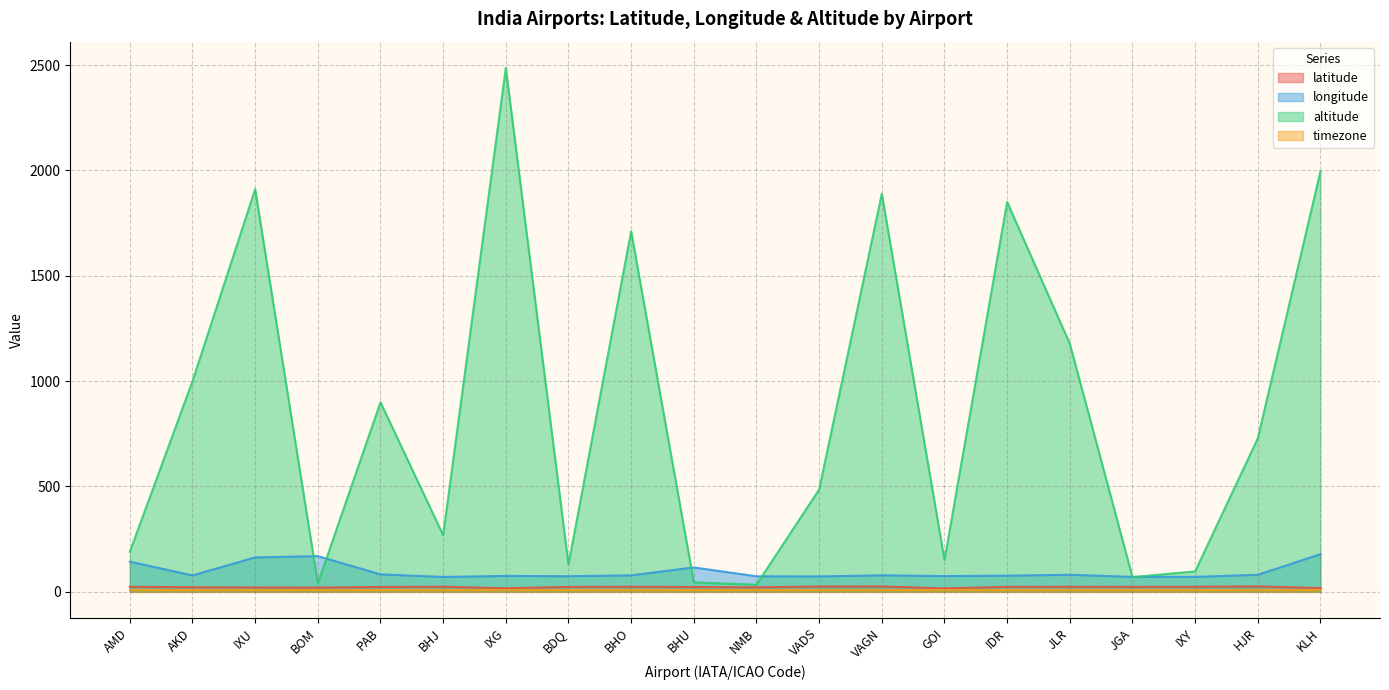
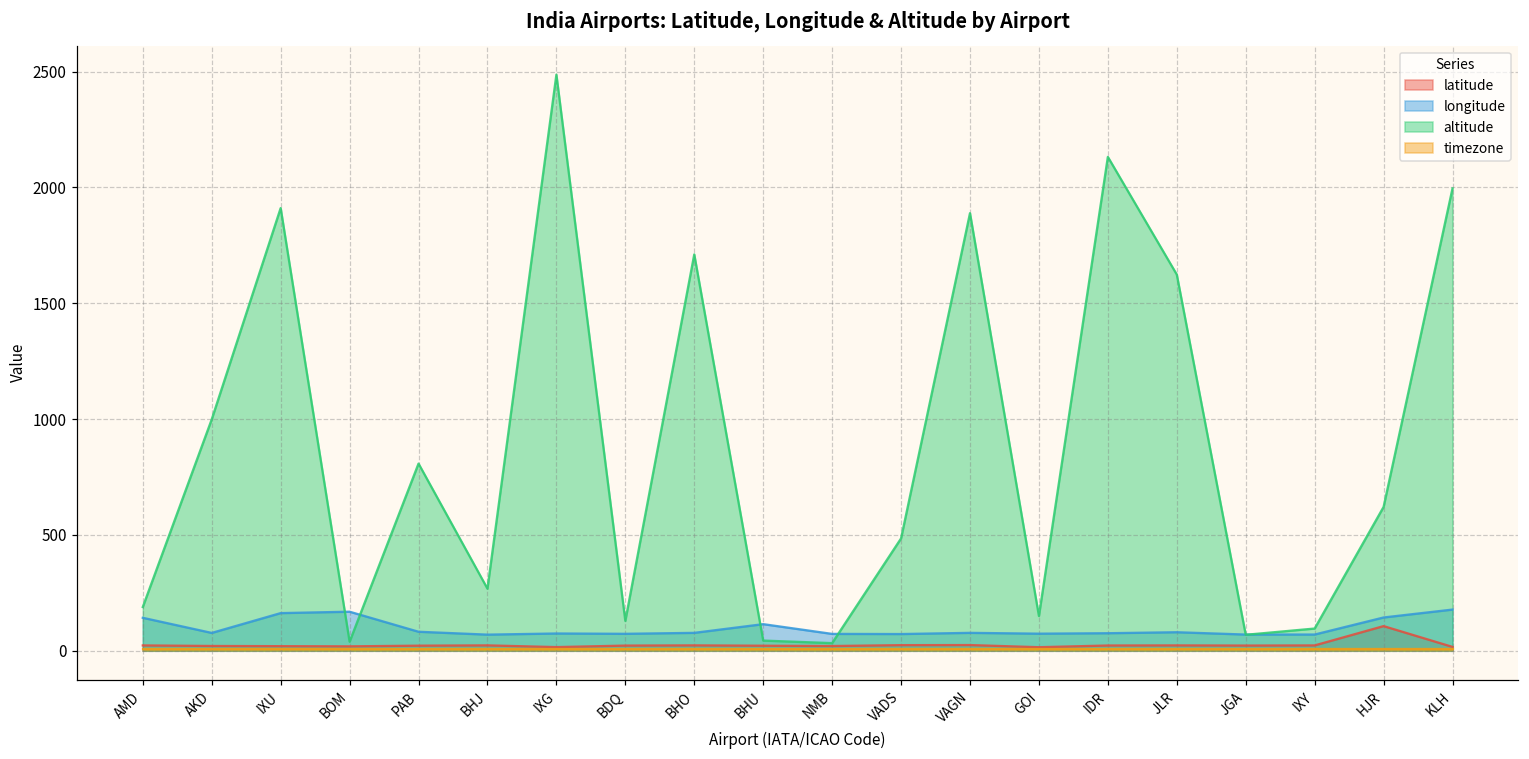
altitude, PAB: 900 -> 810
altitude, IDR: 1850 -> 2130
altitude, JLR: 1180 -> 1620
latitude, HJR: 20 -> 110
longitude, HJR: 80 -> 140
altitude, HJR: 730 -> 620
